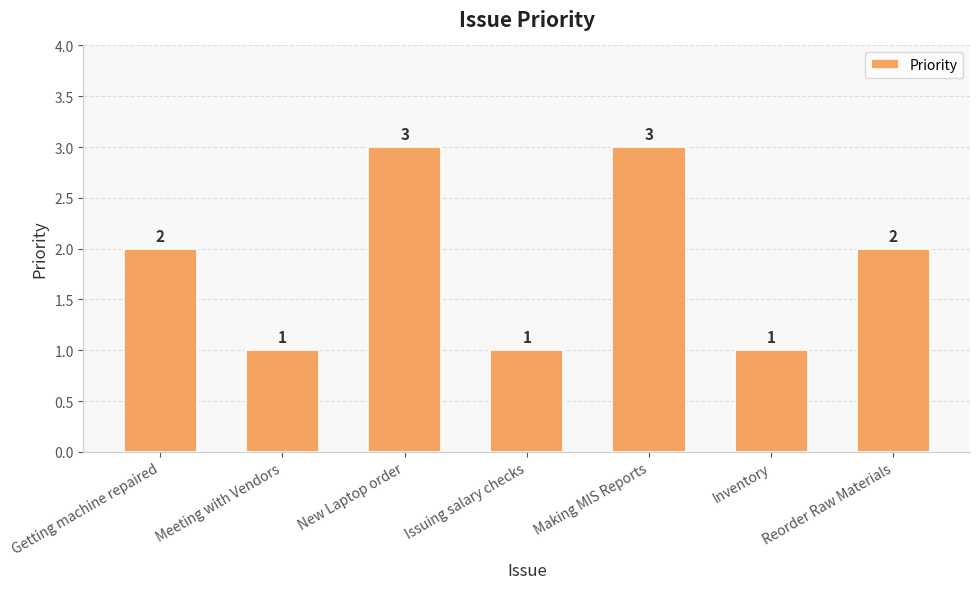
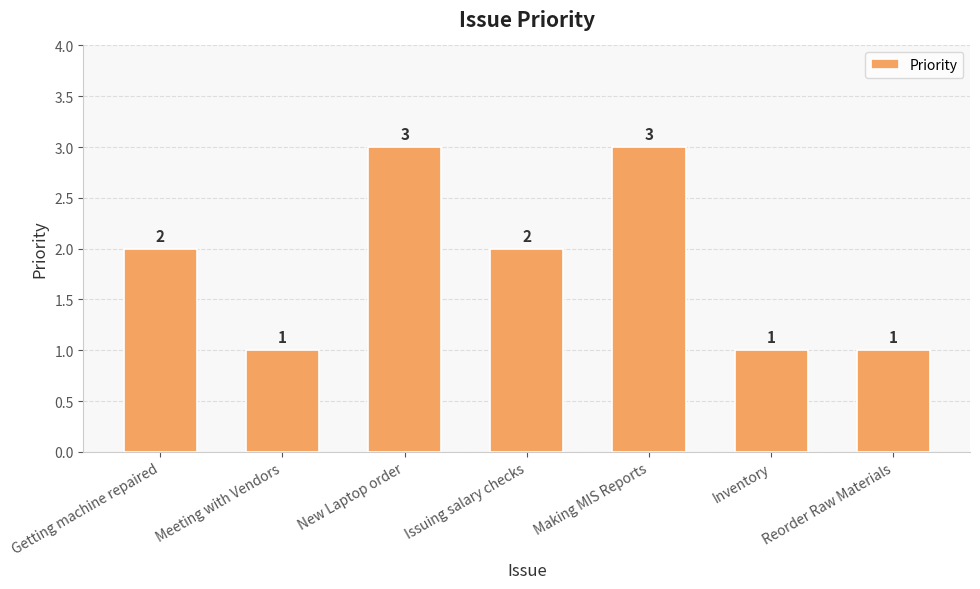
Issuing salary checks: 1 -> 2
Reorder Raw Materials: 2 -> 1
